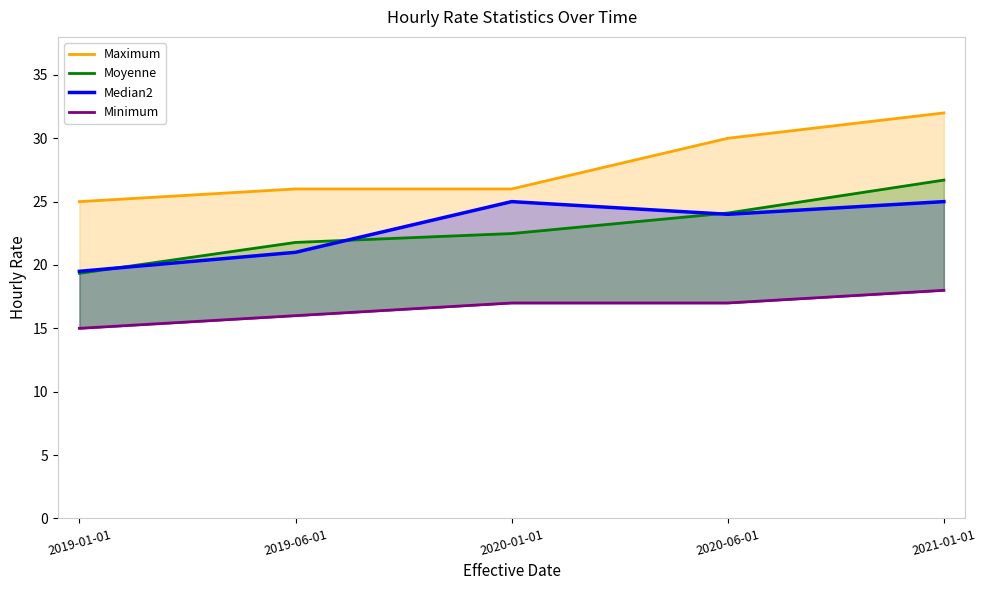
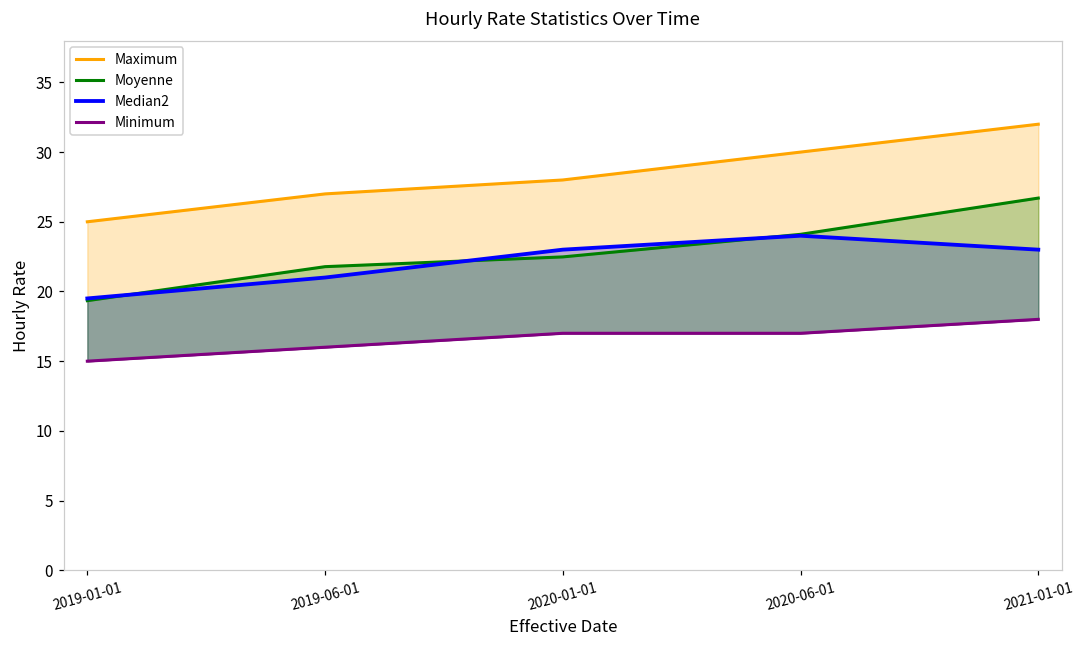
Maximum, 2019-06-01: 26 -> 27
Maximum, 2020-01-01: 26 -> 28
Median2, 2020-01-01: 25 -> 23
Median2, 2021-01-01: 25 -> 23
